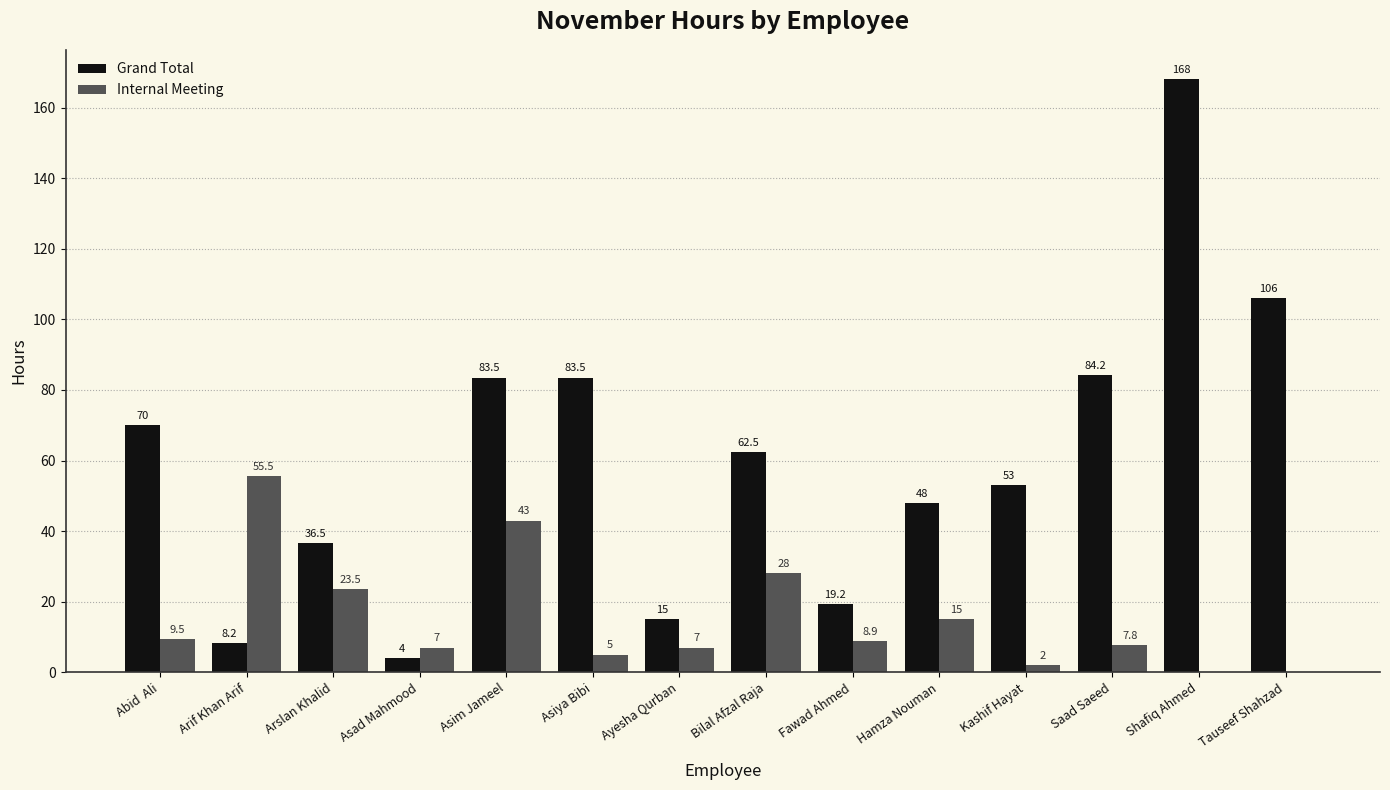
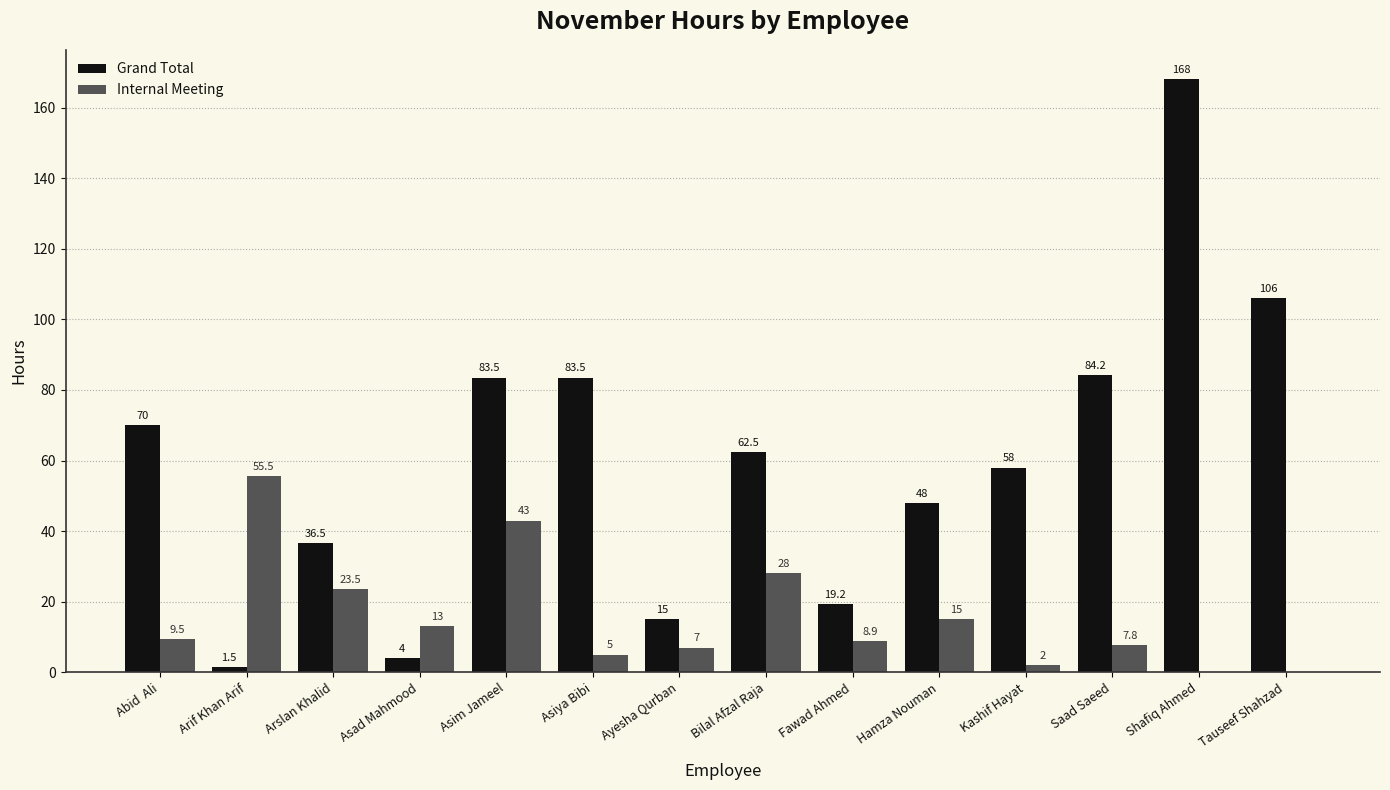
Grand Total, Arif Khan Arif: 8.2 -> 1.5
Internal Meeting, Asad Mahmood: 7 -> 13
Grand Total, Kashif Hayat: 53 -> 58
